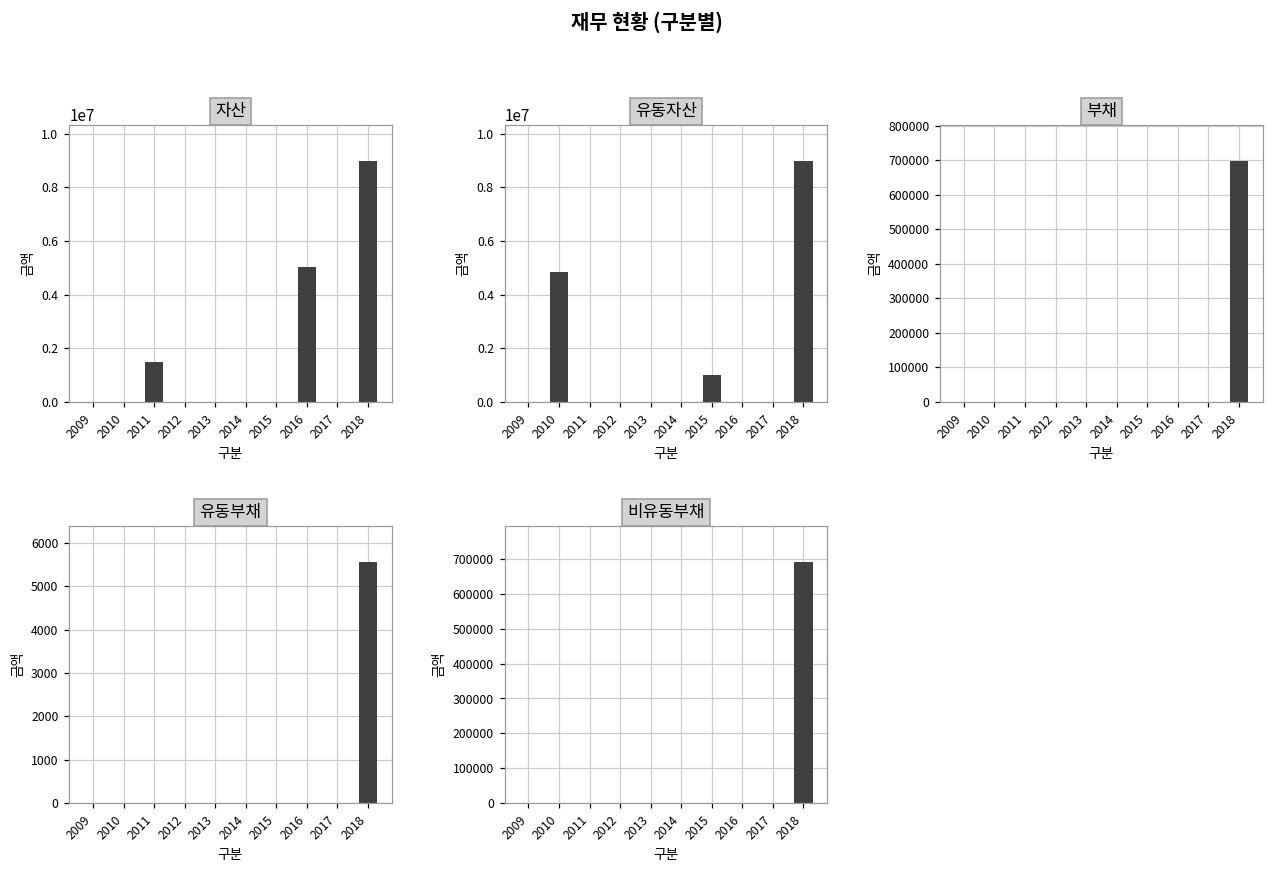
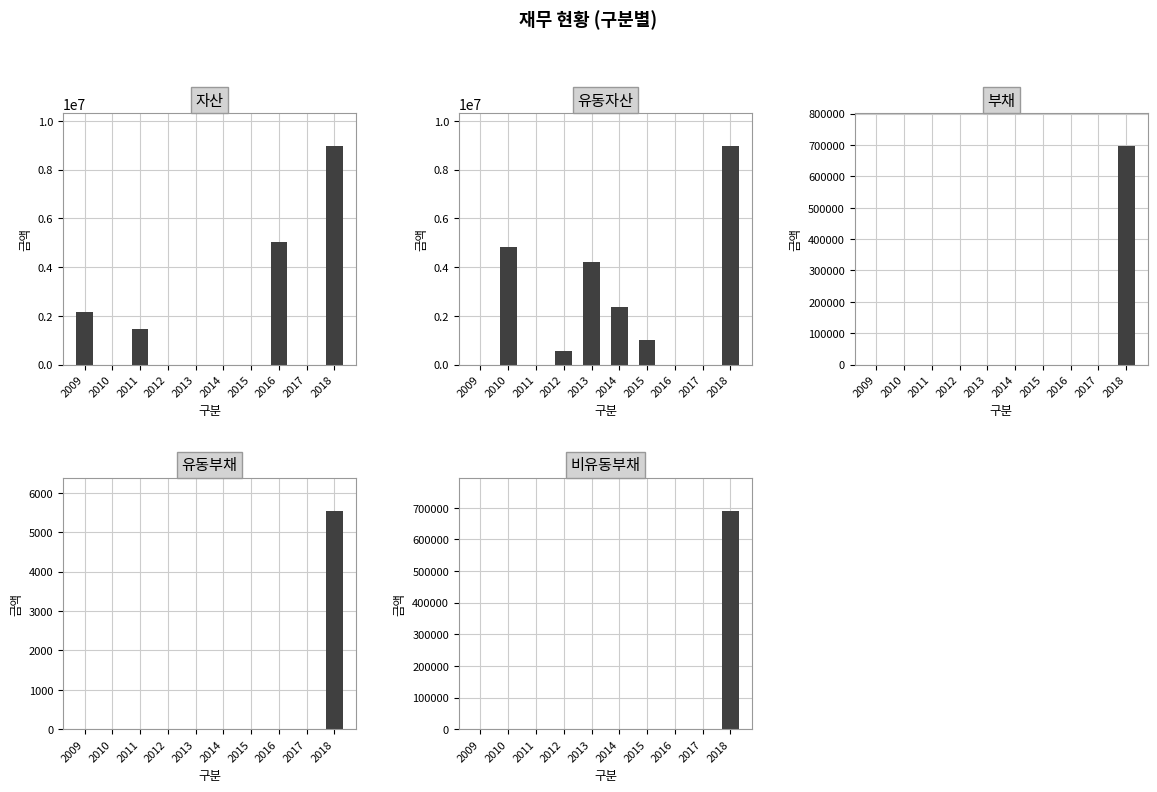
자산, 2009: 0 -> 2200000
유동자산, 2012: 0 -> 600000
유동자산, 2013: 0 -> 4200000
유동자산, 2014: 0 -> 2400000
